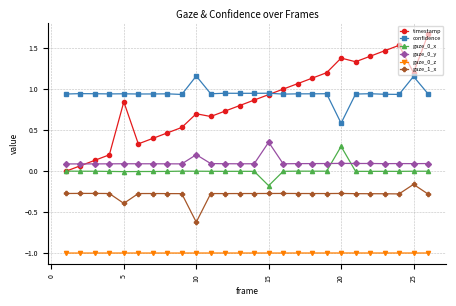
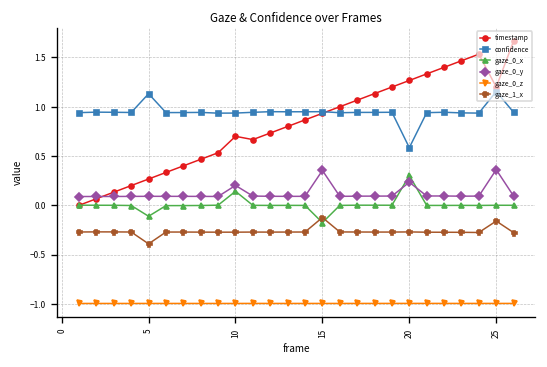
timestamp, 5: 0.8 -> 0.3
confidence, 5: 0.9 -> 1.1
gaze_0_x, 5: 0.0 -> -0.1
confidence, 10: 1.2 -> 0.9
gaze_0_x, 10: 0.0 -> 0.1
gaze_1_x, 10: -0.6 -> -0.3
gaze_1_x, 15: -0.3 -> -0.1
timestamp, 20: 1.4 -> 1.3
gaze_0_y, 20: 0.1 -> 0.2
gaze_0_y, 25: 0.1 -> 0.4
